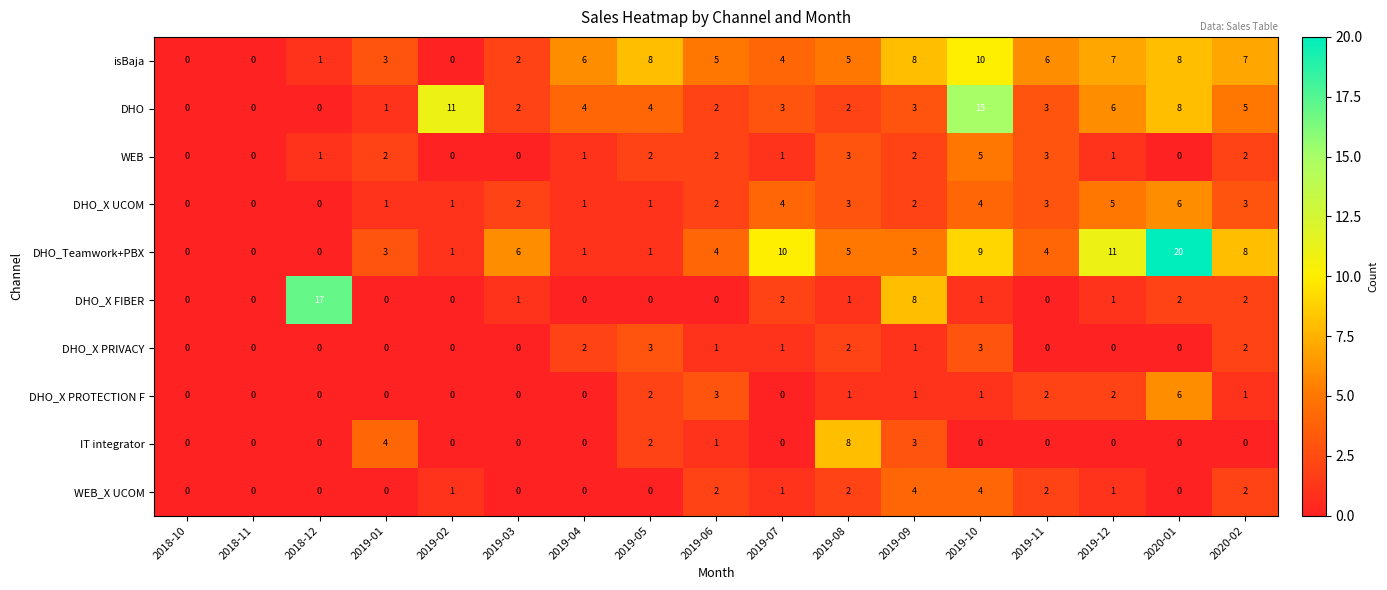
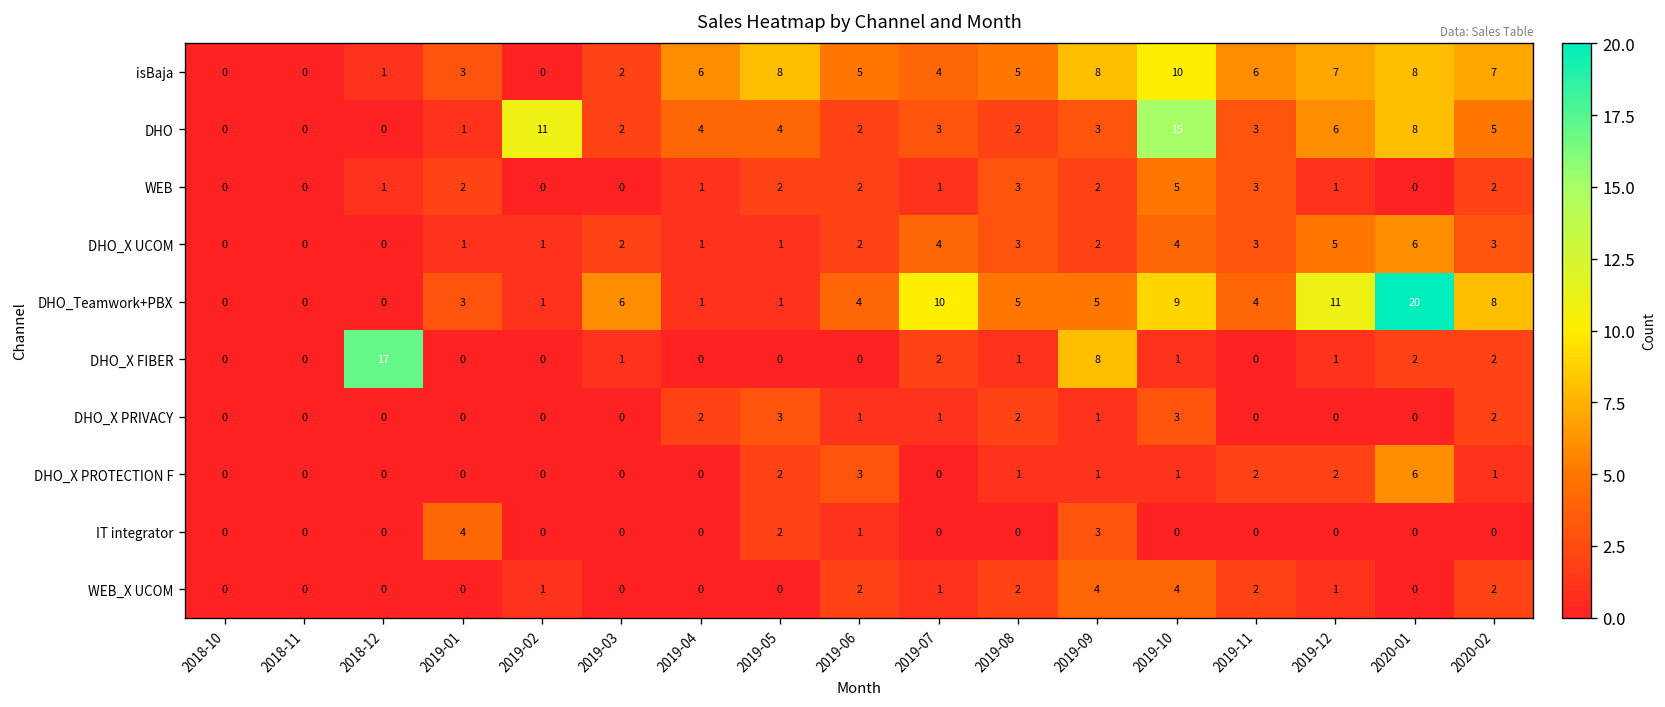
IT integrator, 2019-08: 8 -> 0
